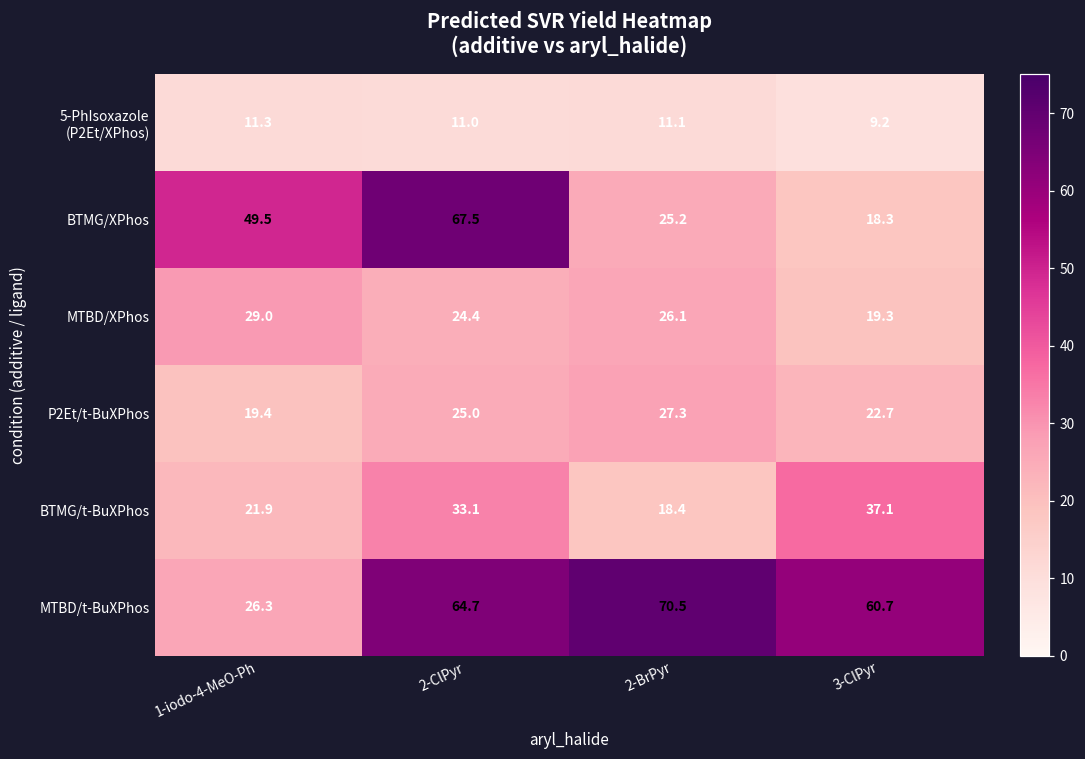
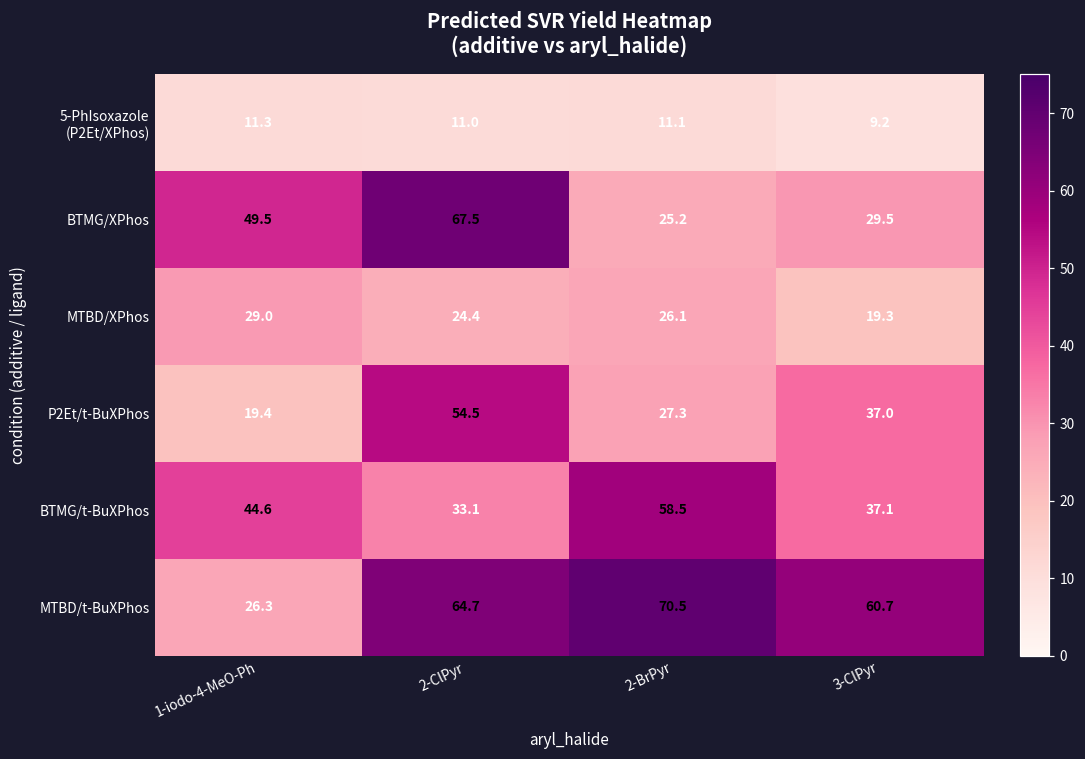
BTMG/XPhos, 3-ClPyr: 18.3 -> 29.5
P2Et/t-BuXPhos, 2-ClPyr: 25.0 -> 54.5
P2Et/t-BuXPhos, 3-ClPyr: 22.7 -> 37.0
BTMG/t-BuXPhos, 1-iodo-4-MeO-Ph: 21.9 -> 44.6
BTMG/t-BuXPhos, 2-BrPyr: 18.4 -> 58.5
